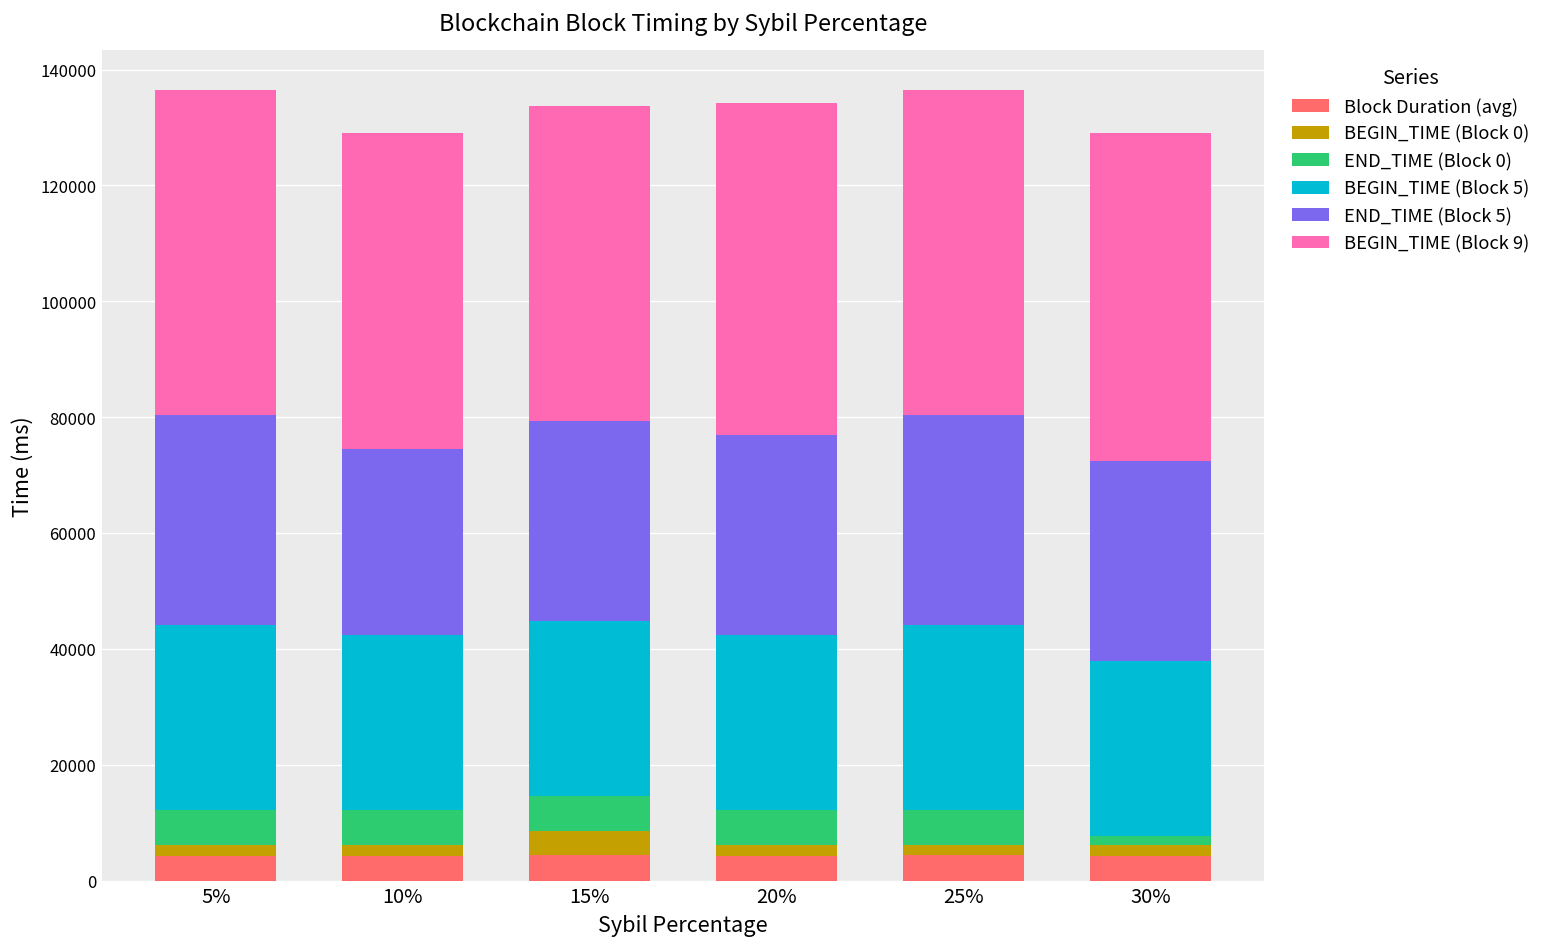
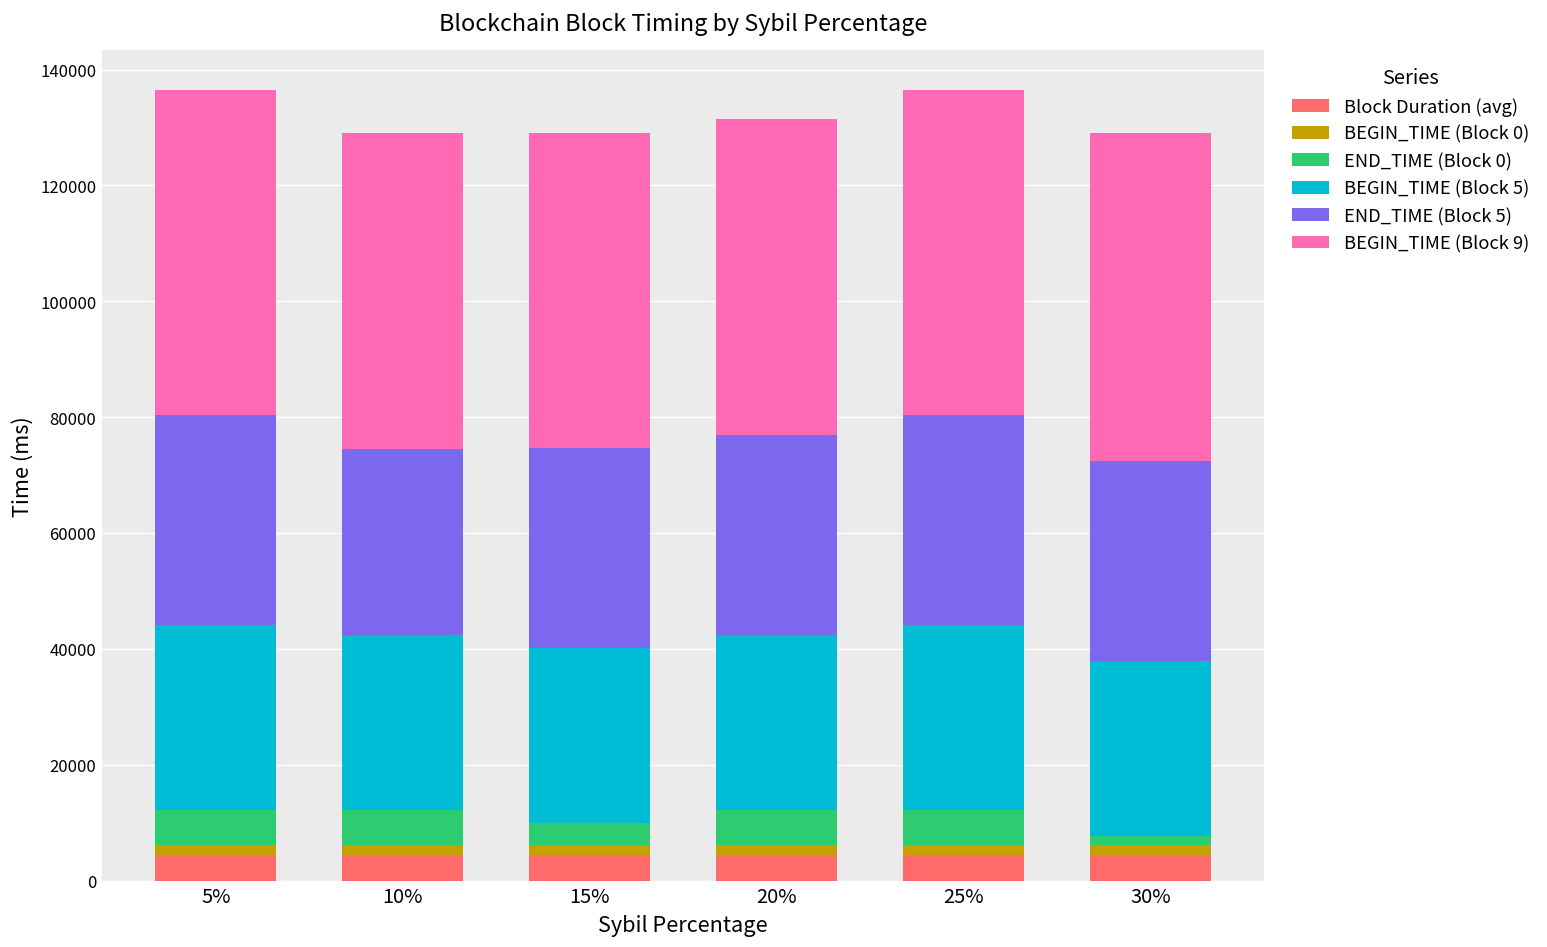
BEGIN_TIME (Block 0), 15%: 4000 -> 2000
END_TIME (Block 0), 15%: 6000 -> 4000
BEGIN_TIME (Block 9), 20%: 57000 -> 55000
